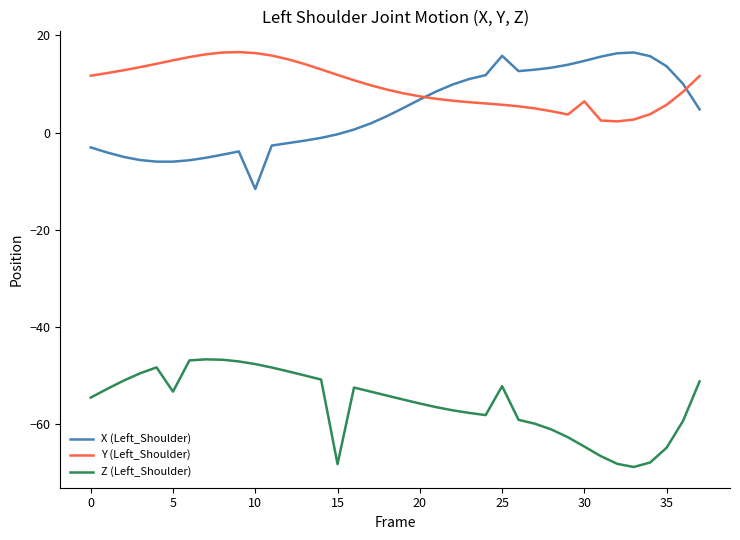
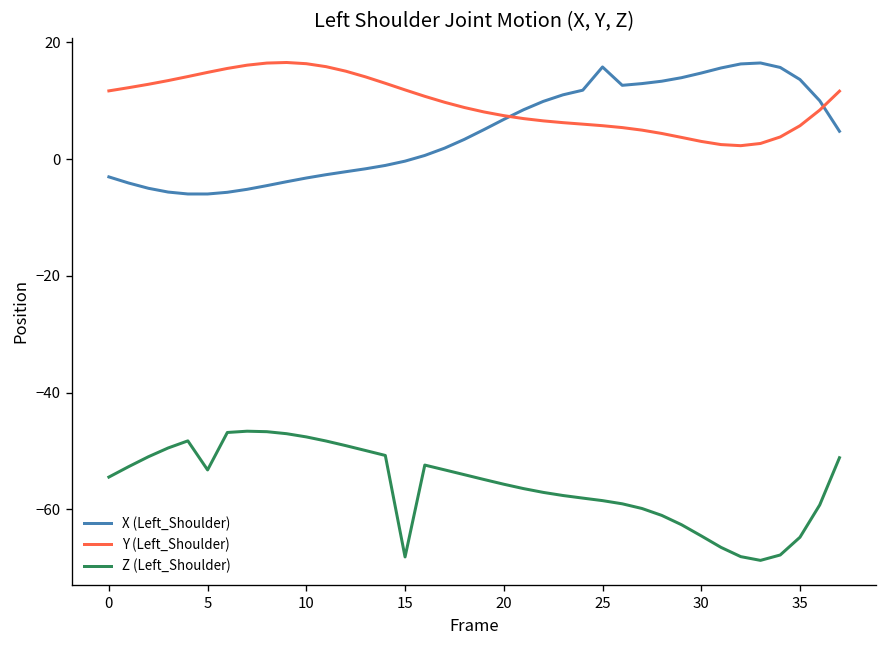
X (Left_Shoulder), 10: -12 -> -3
Z (Left_Shoulder), 25: -52 -> -59
Y (Left_Shoulder), 30: 6 -> 3
